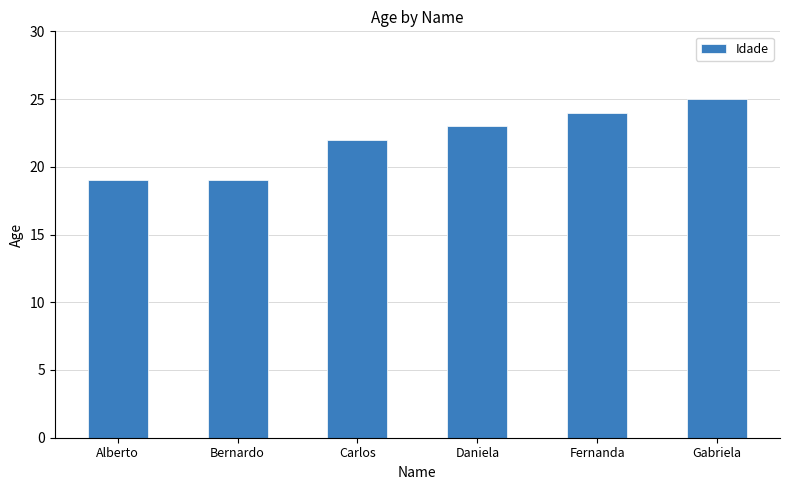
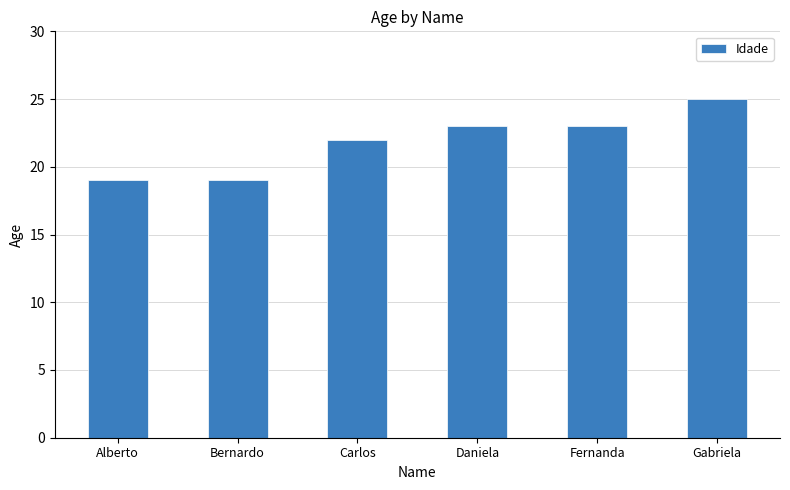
Fernanda: 24 -> 23
